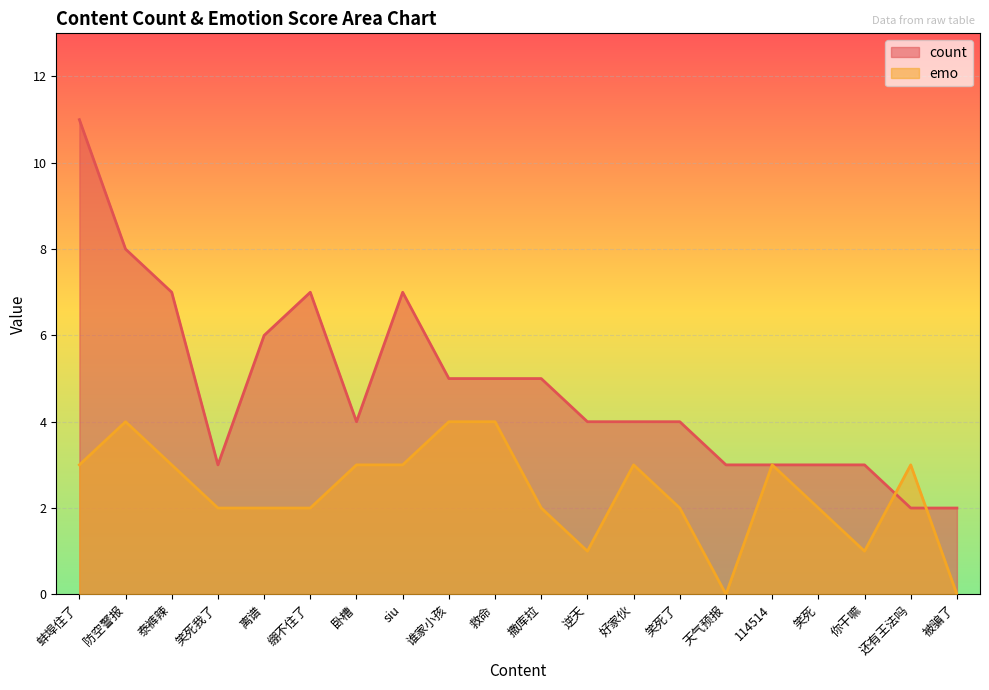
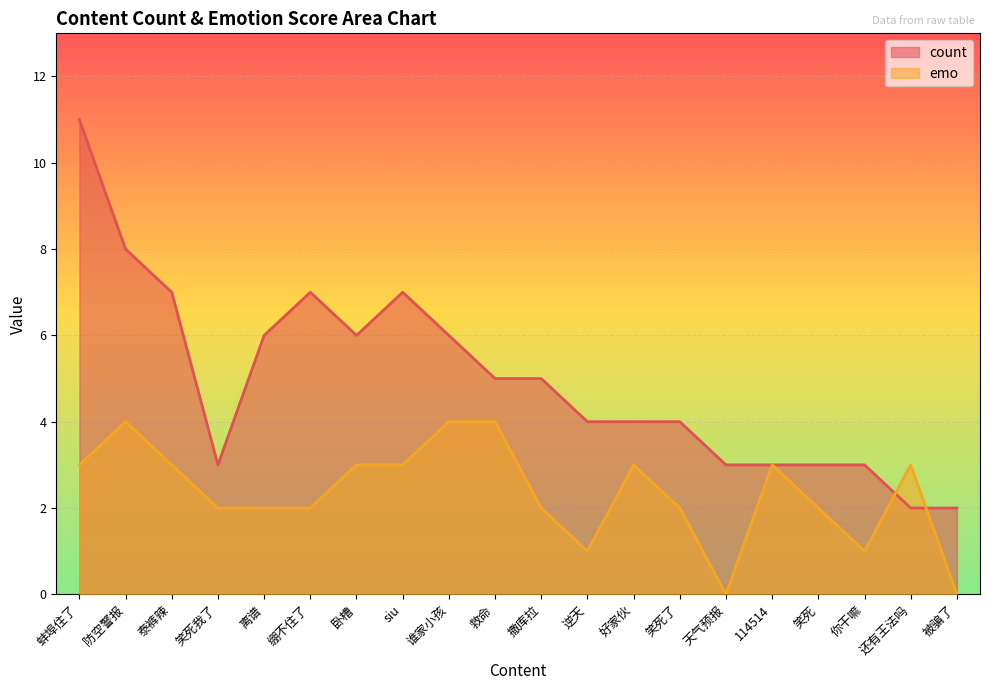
count, 卧槽: 4 -> 6
count, 谁家小孩: 5 -> 6
